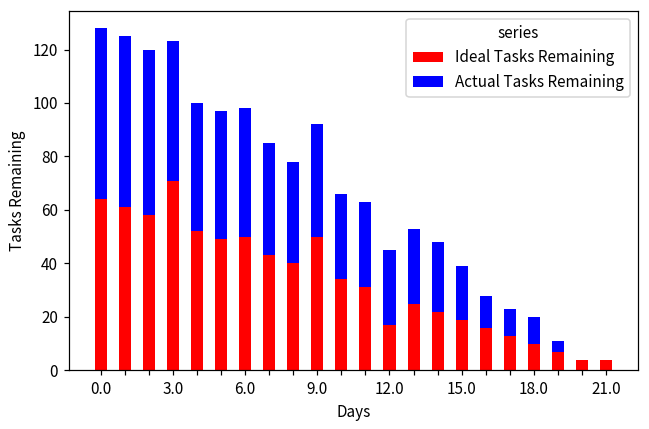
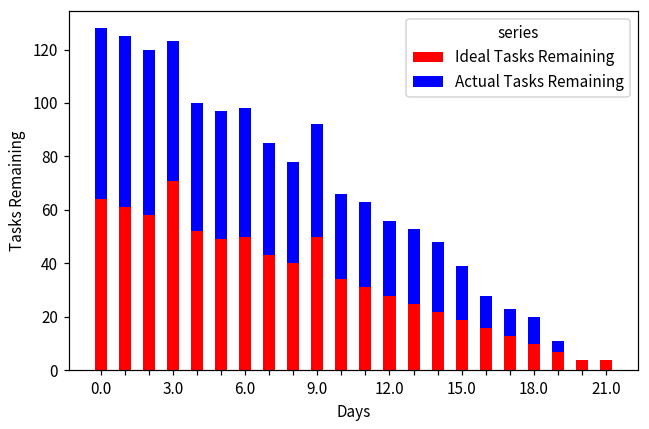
Ideal Tasks Remaining, 12.0: 17 -> 28
